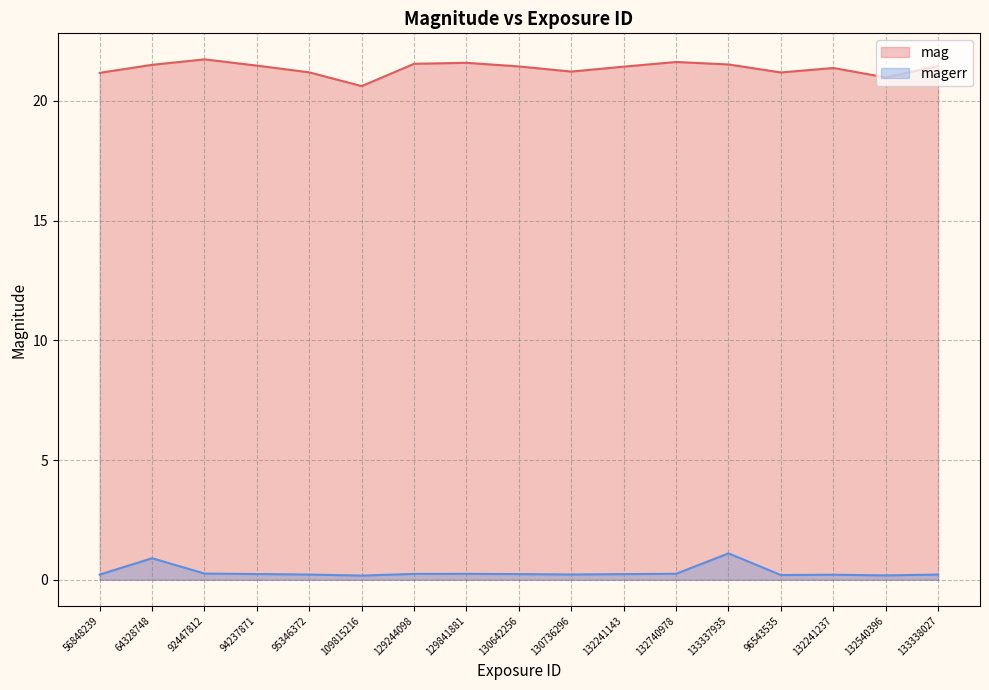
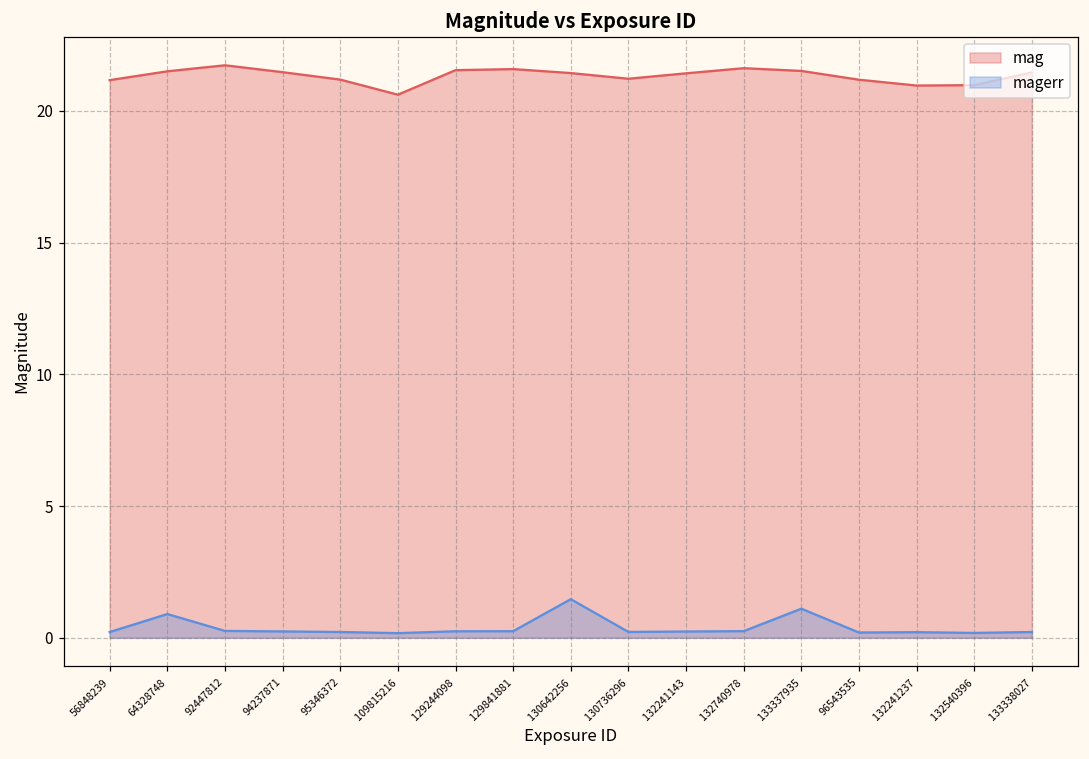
magerr, 130642256: 0.2 -> 1.5
mag, 132241237: 21.4 -> 21.0
